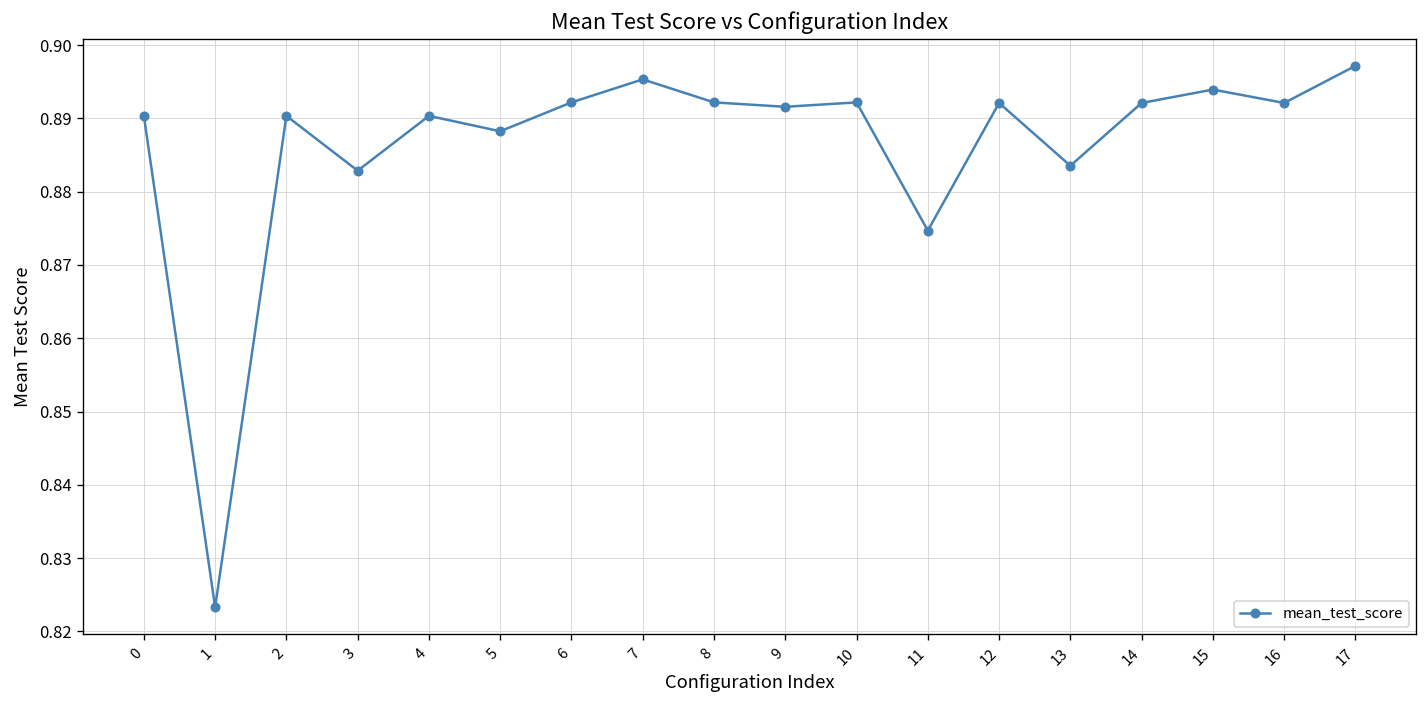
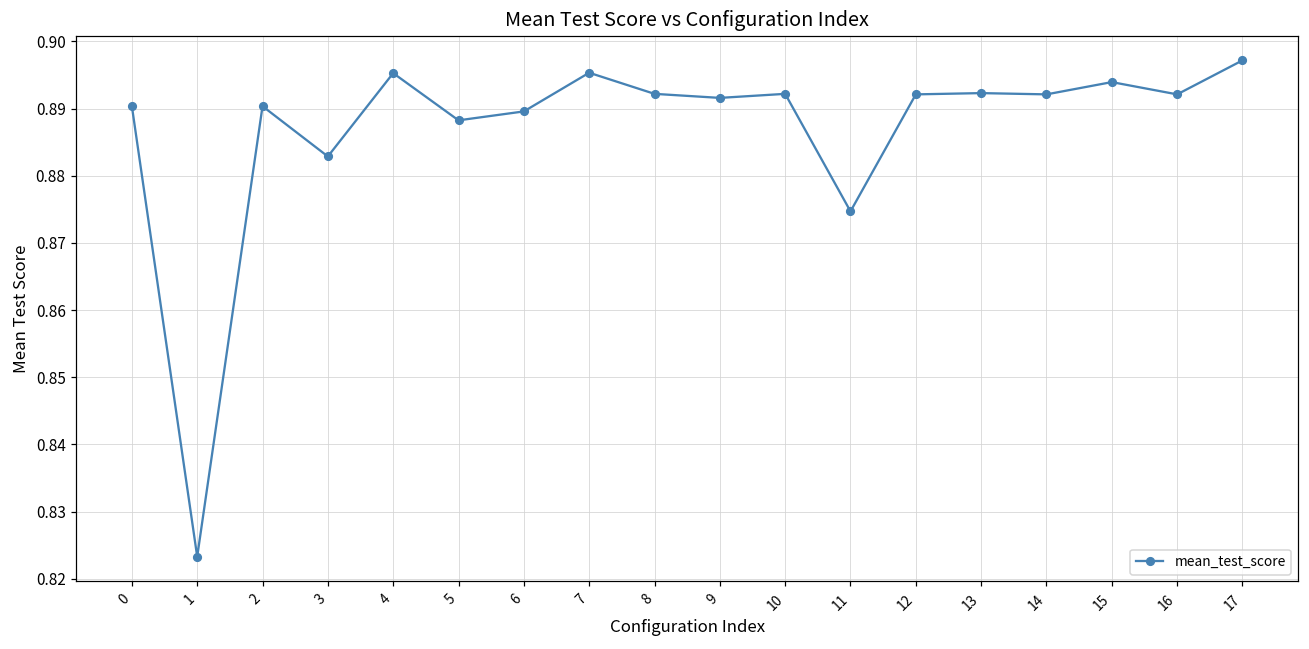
4: 0.890 -> 0.895
6: 0.892 -> 0.890
13: 0.884 -> 0.892
